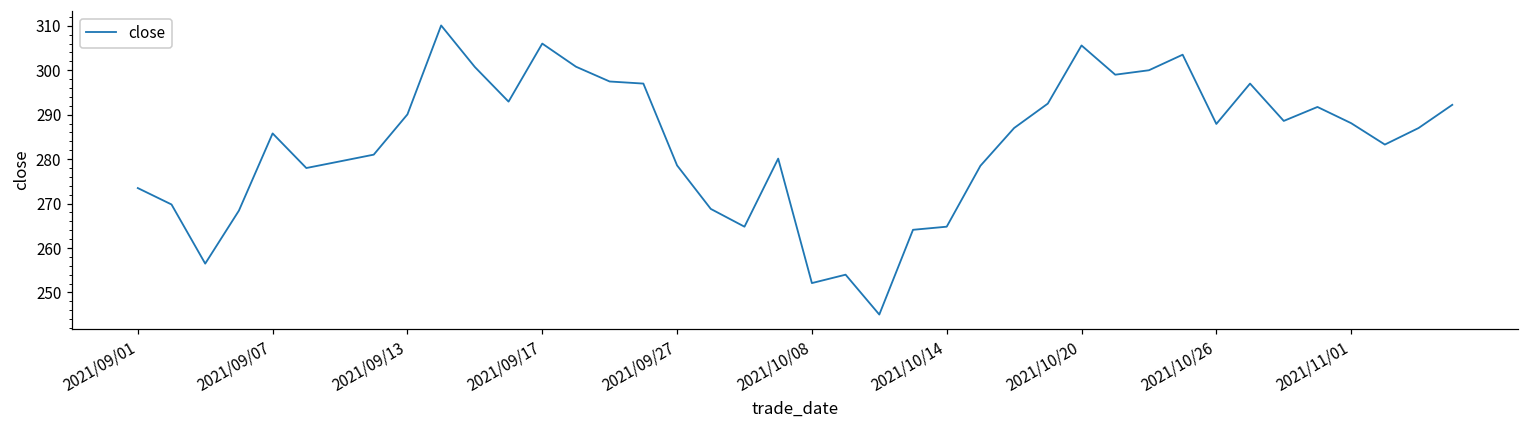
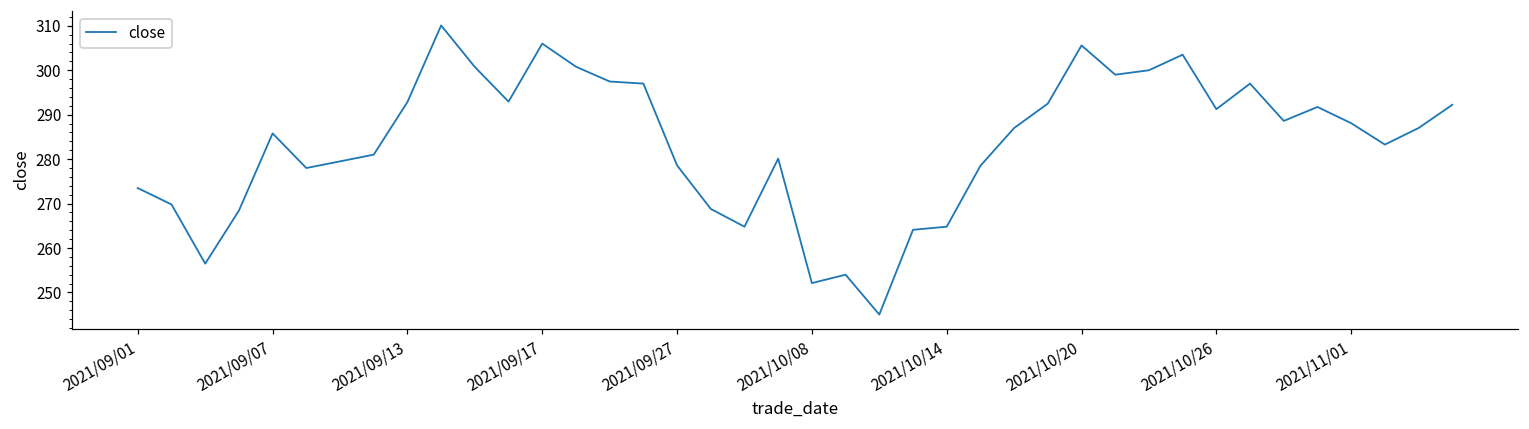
2021/09/13: 290 -> 293
2021/10/26: 288 -> 291
